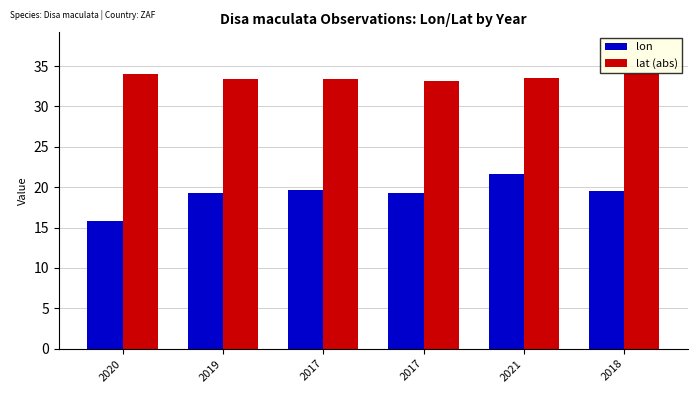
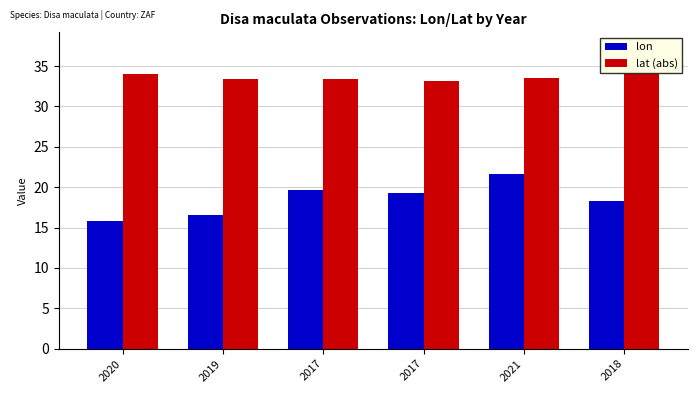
lon, 2019: 19 -> 17
lon, 2018: 20 -> 18
